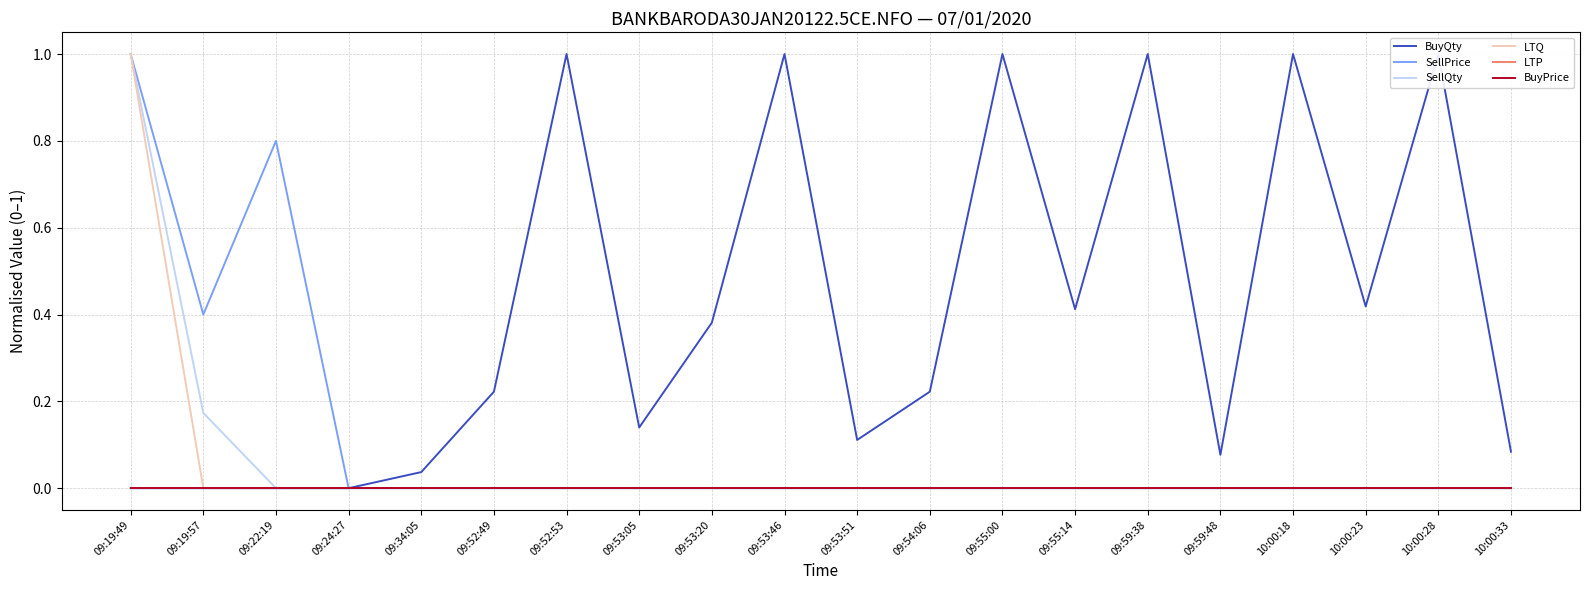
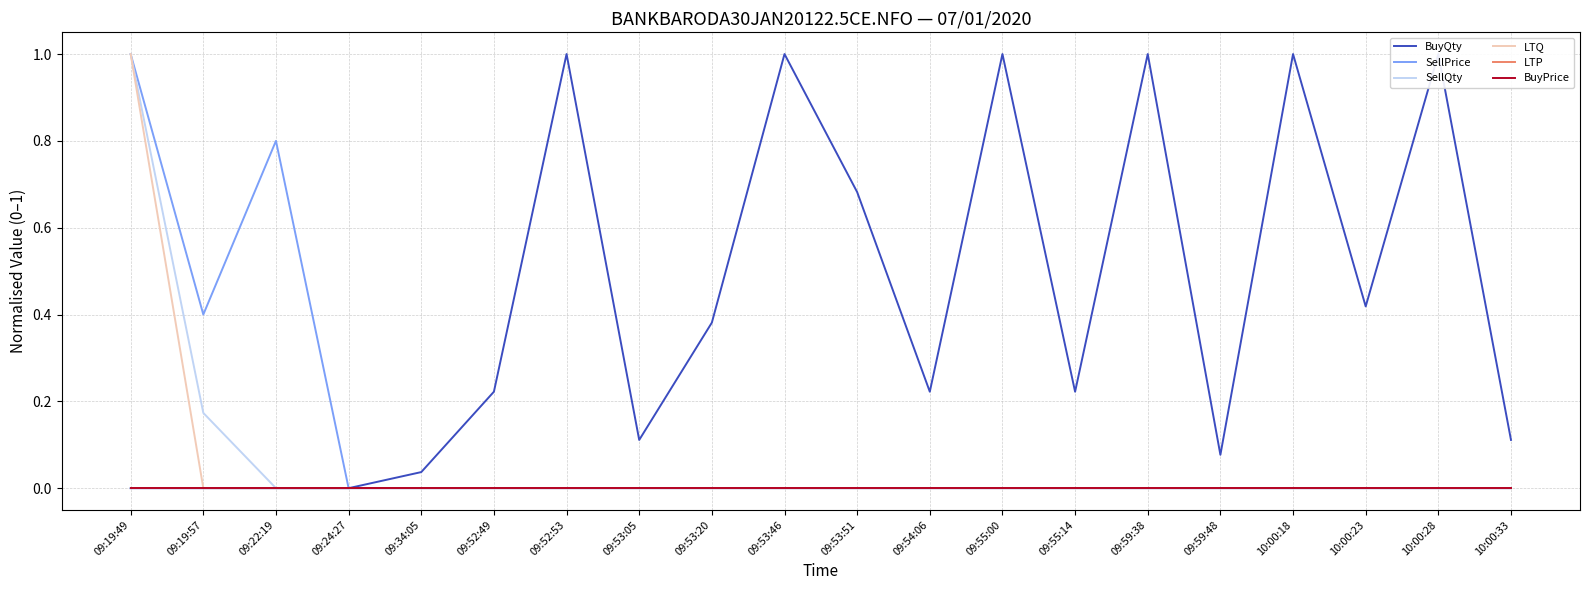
BuyQty, 09:53:05: 0.14 -> 0.11
BuyQty, 09:53:51: 0.11 -> 0.68
BuyQty, 09:55:14: 0.41 -> 0.22
BuyQty, 10:00:33: 0.08 -> 0.11
